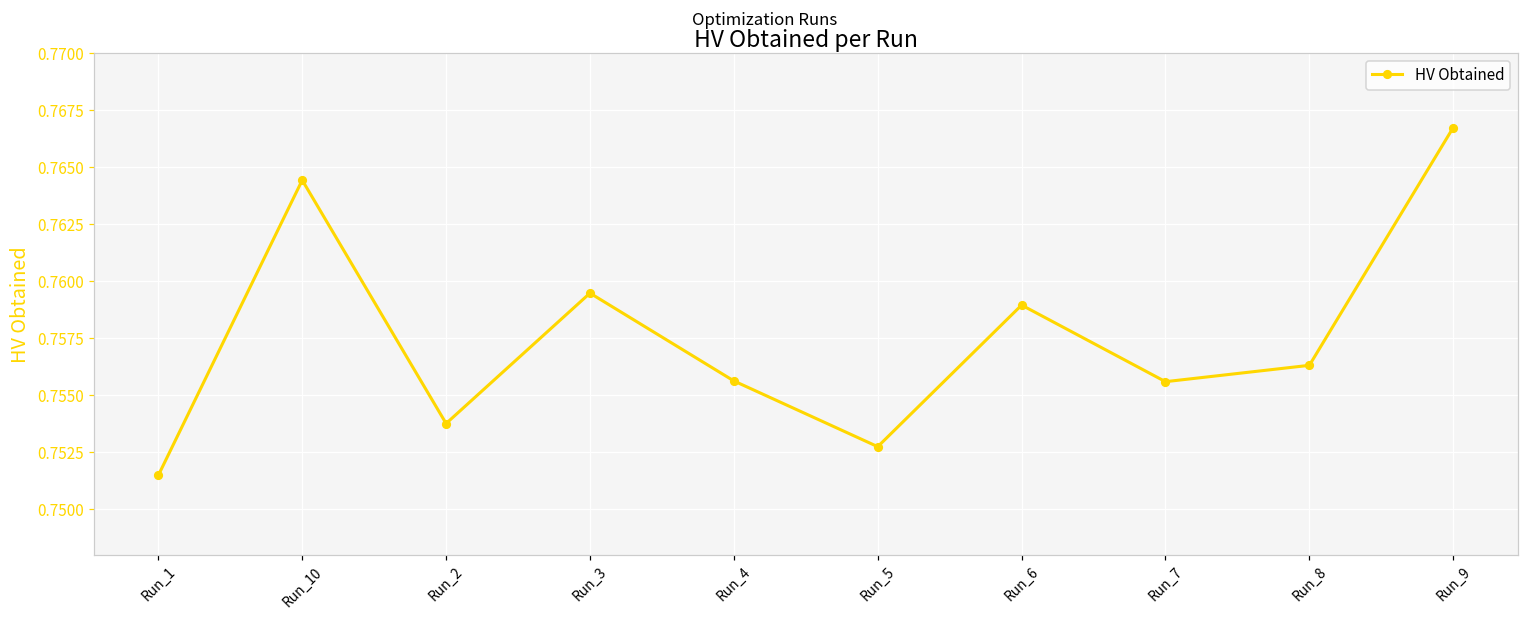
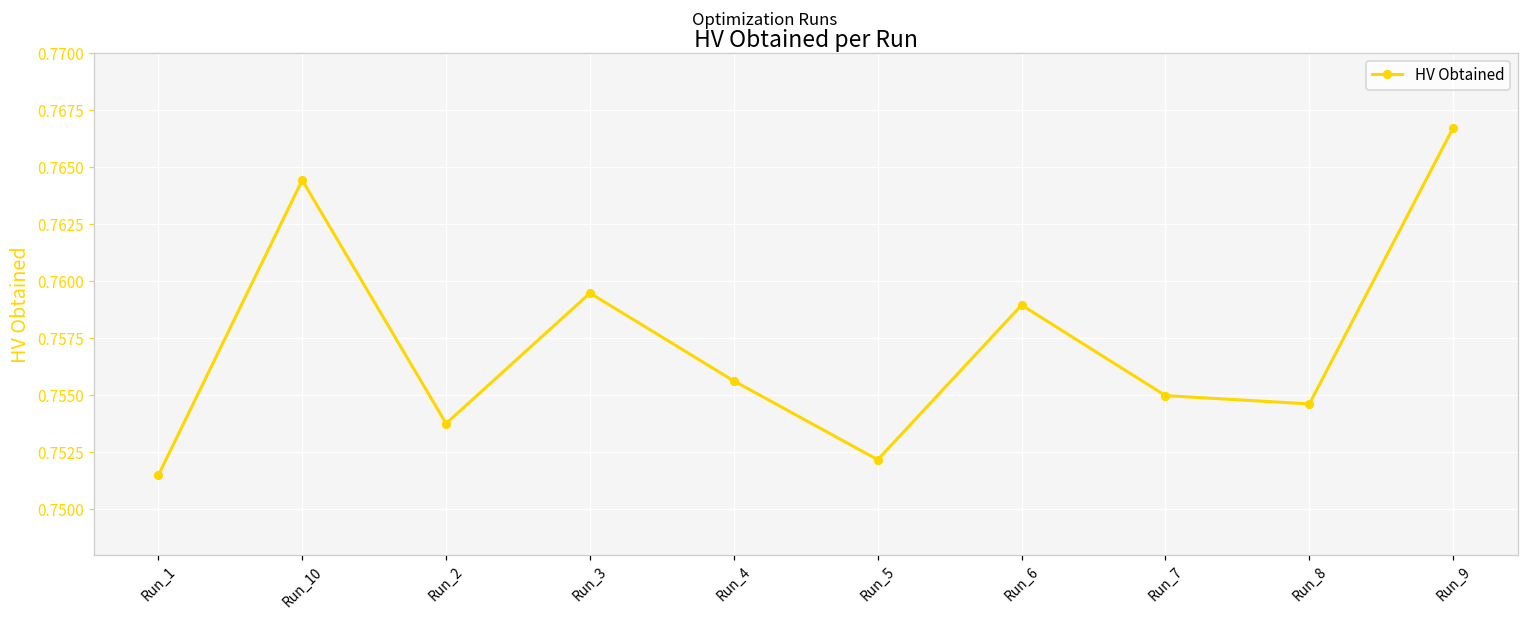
Run_5: 0.7527 -> 0.7522
Run_7: 0.7556 -> 0.7550
Run_8: 0.7563 -> 0.7546
